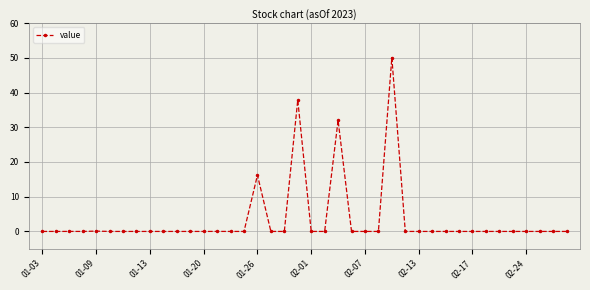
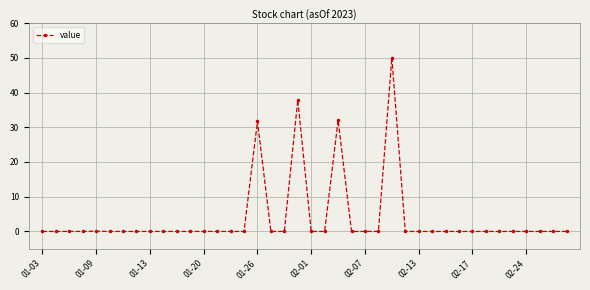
01-26: 16 -> 32
